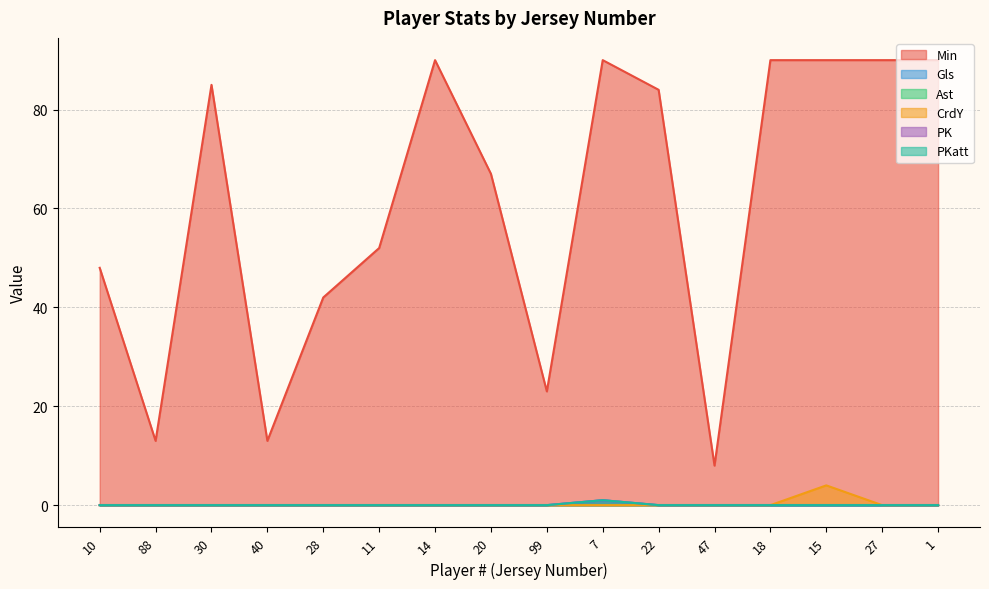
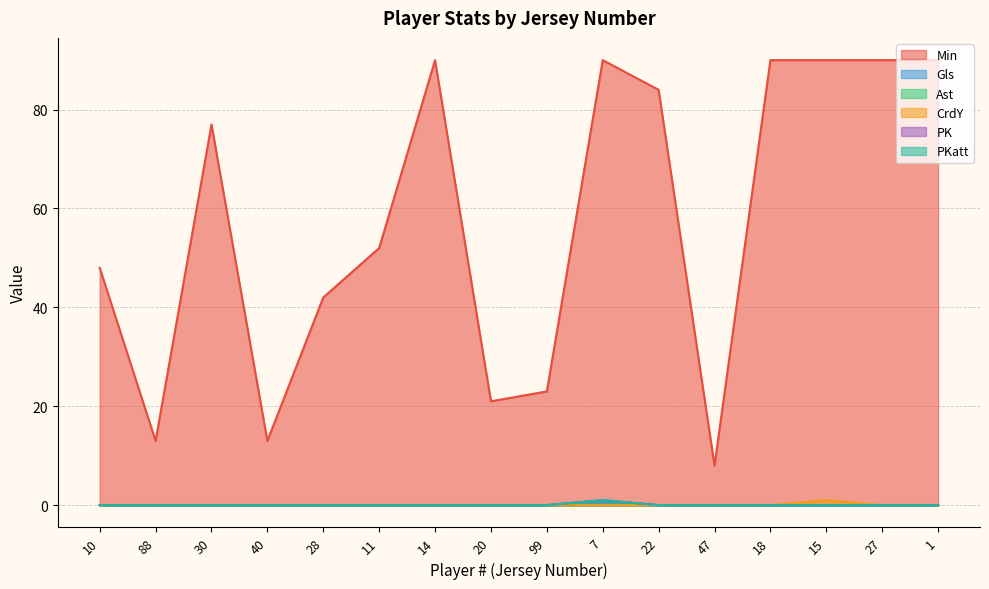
Min, 30: 85 -> 77
Min, 20: 67 -> 21
CrdY, 15: 4 -> 1
